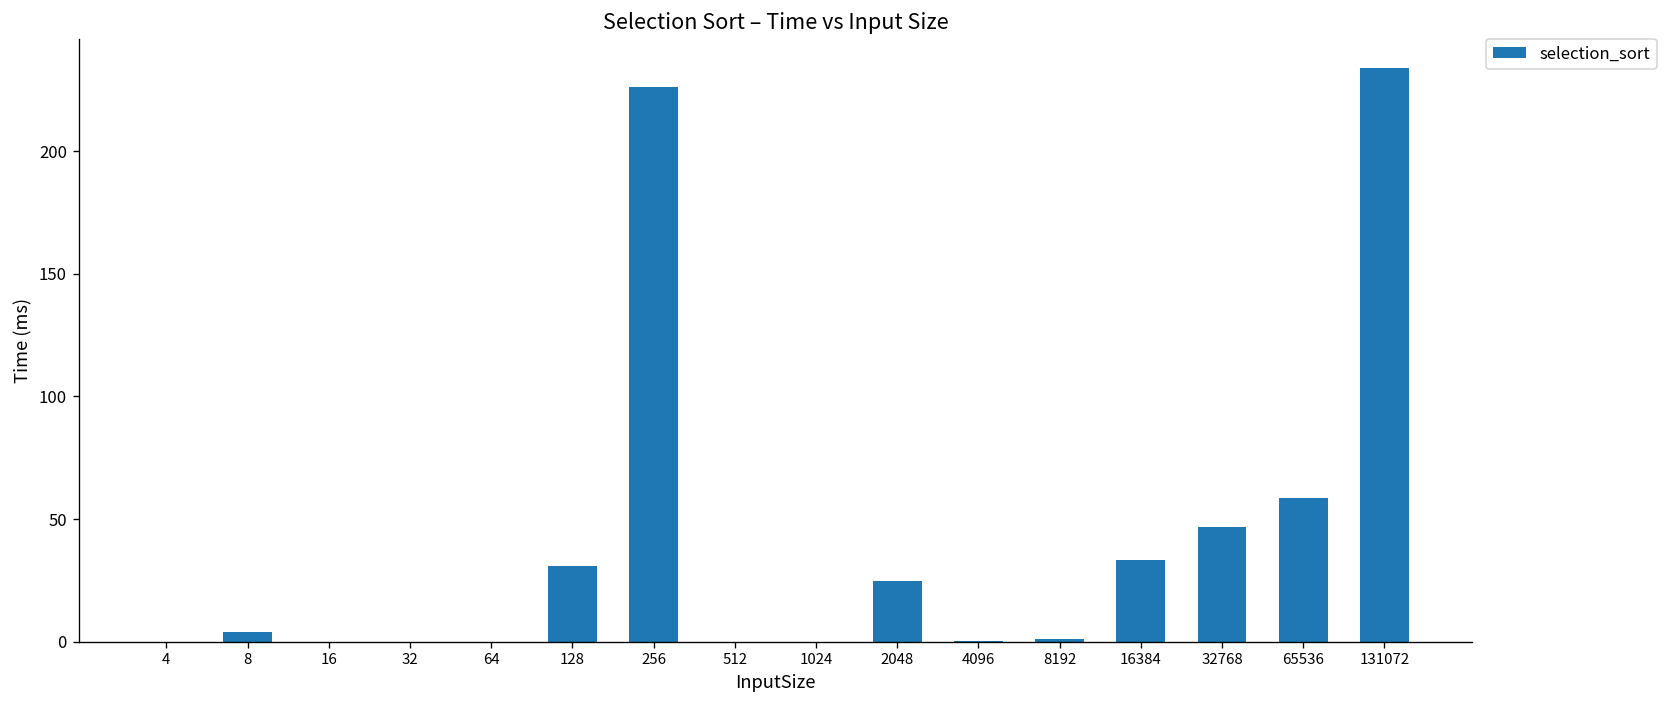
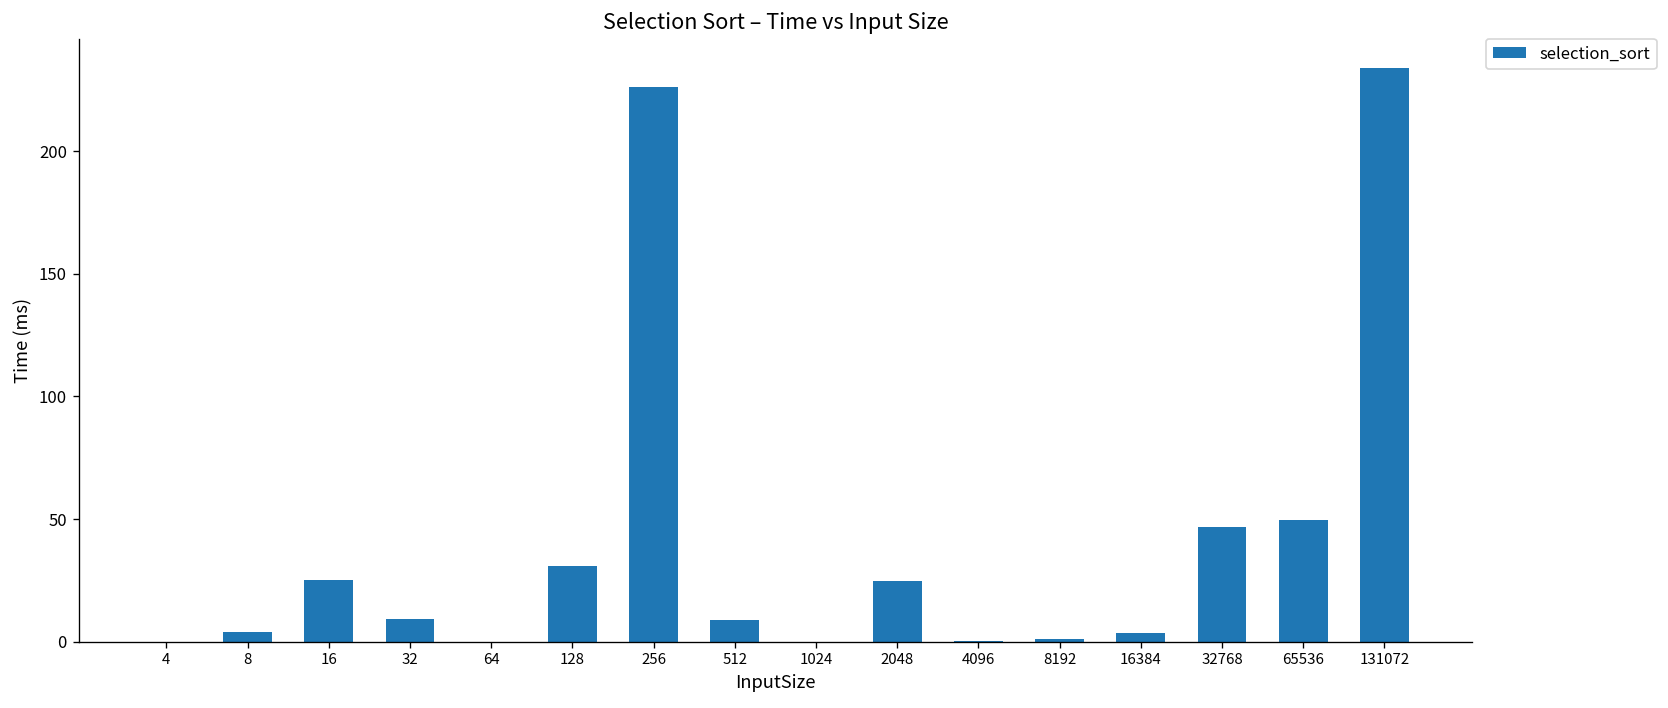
16: 0 -> 25
32: 0 -> 9
512: 0 -> 9
16384: 33 -> 4
65536: 58 -> 50
